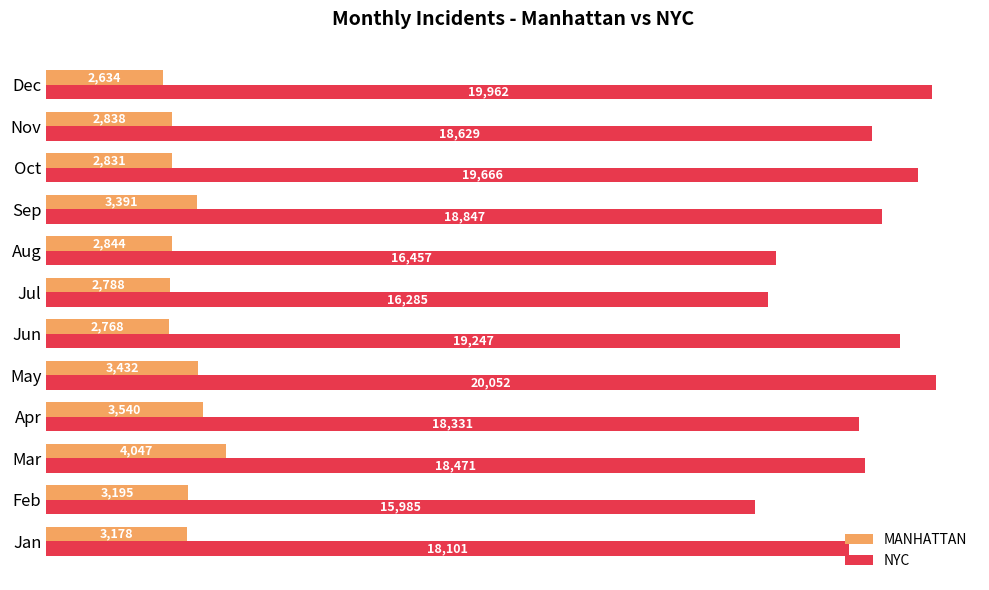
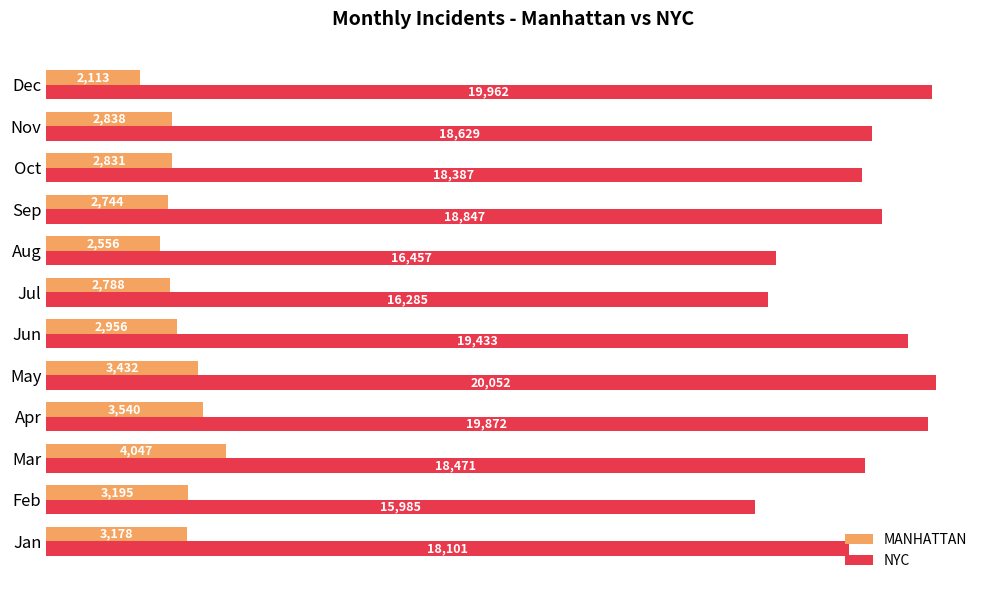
MANHATTAN, Dec: 2,634 -> 2,113
NYC, Oct: 19,666 -> 18,387
MANHATTAN, Sep: 3,391 -> 2,744
MANHATTAN, Aug: 2,844 -> 2,556
MANHATTAN, Jun: 2,768 -> 2,956
NYC, Jun: 19,247 -> 19,433
NYC, Apr: 18,331 -> 19,872
